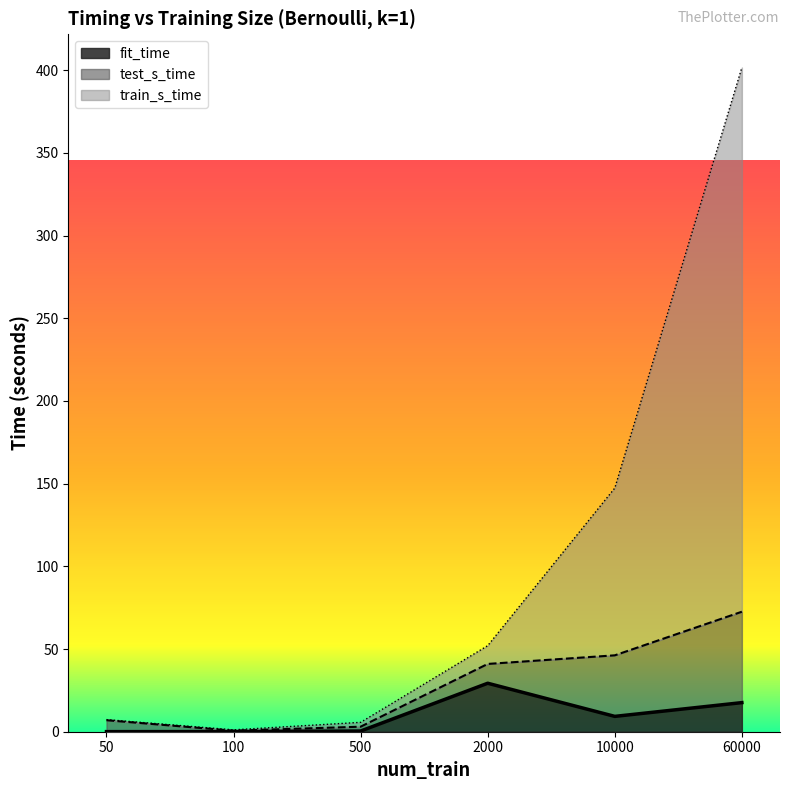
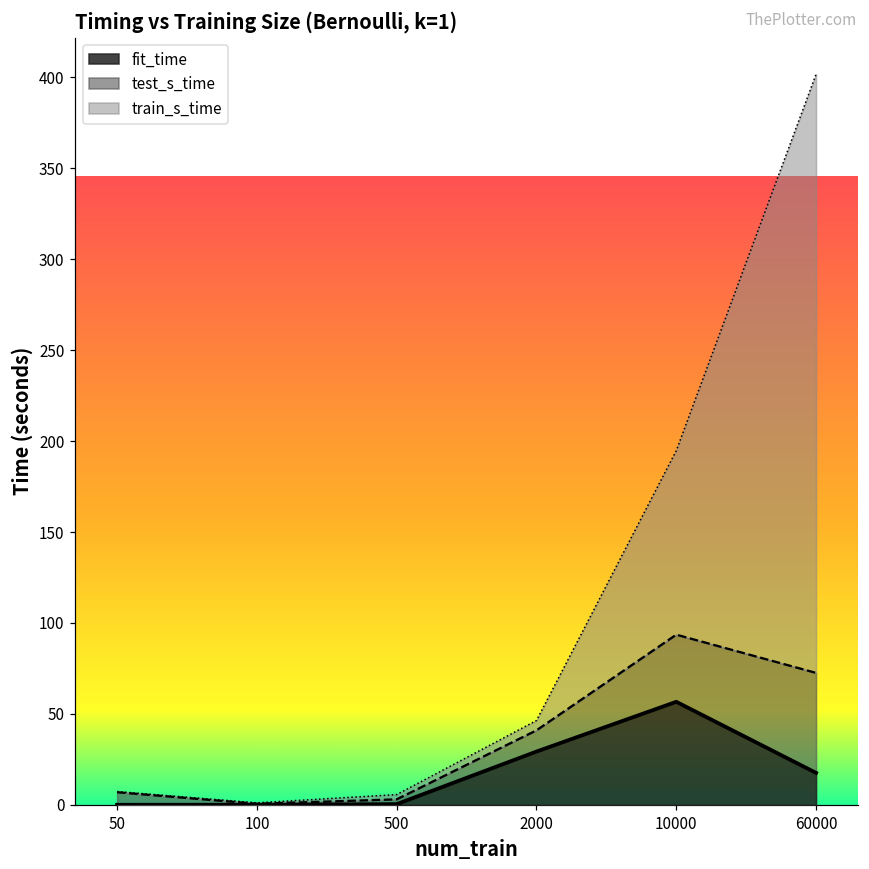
train_s_time, 2000: 11 -> 5
fit_time, 10000: 9 -> 57
